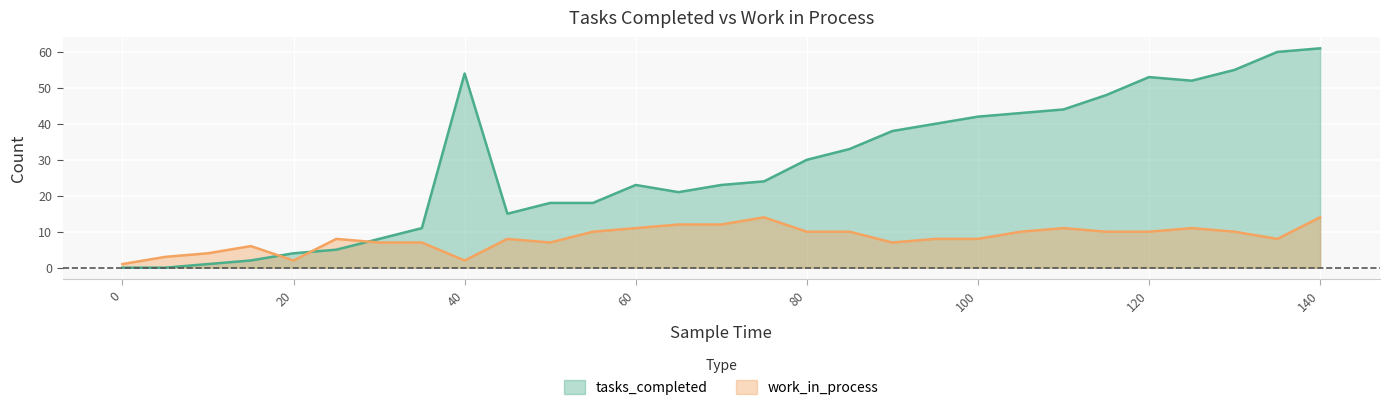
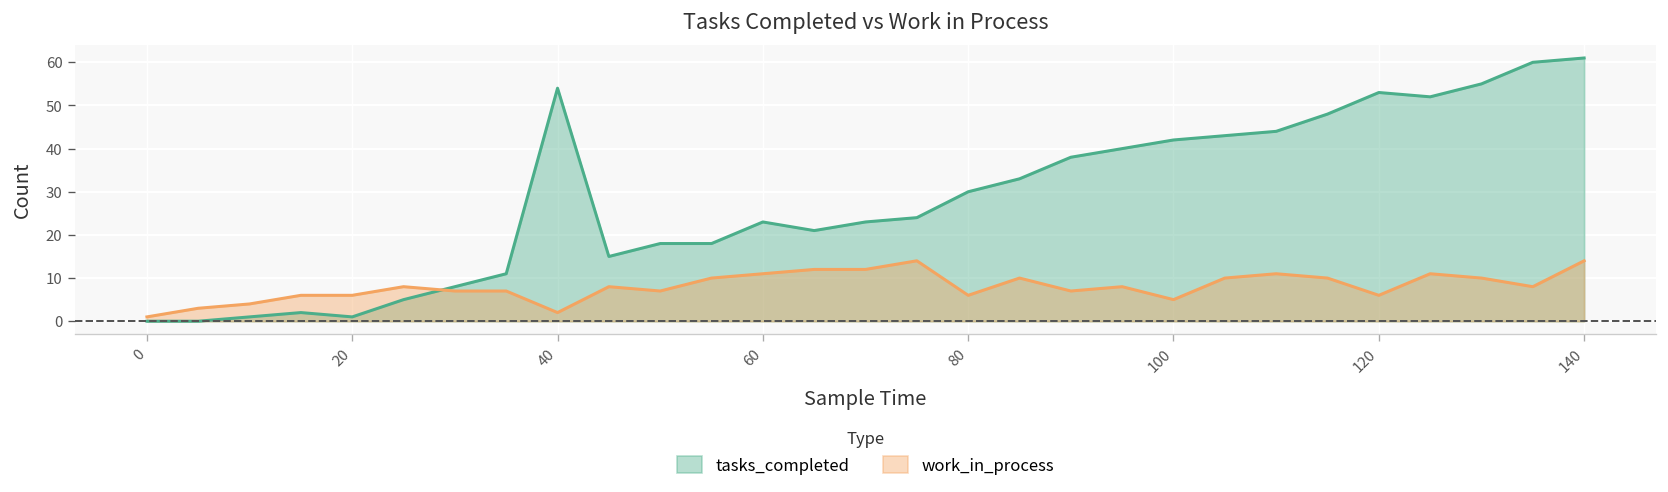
tasks_completed, 20: 4 -> 1
work_in_process, 20: 2 -> 6
work_in_process, 80: 10 -> 6
work_in_process, 100: 8 -> 5
work_in_process, 120: 10 -> 6
